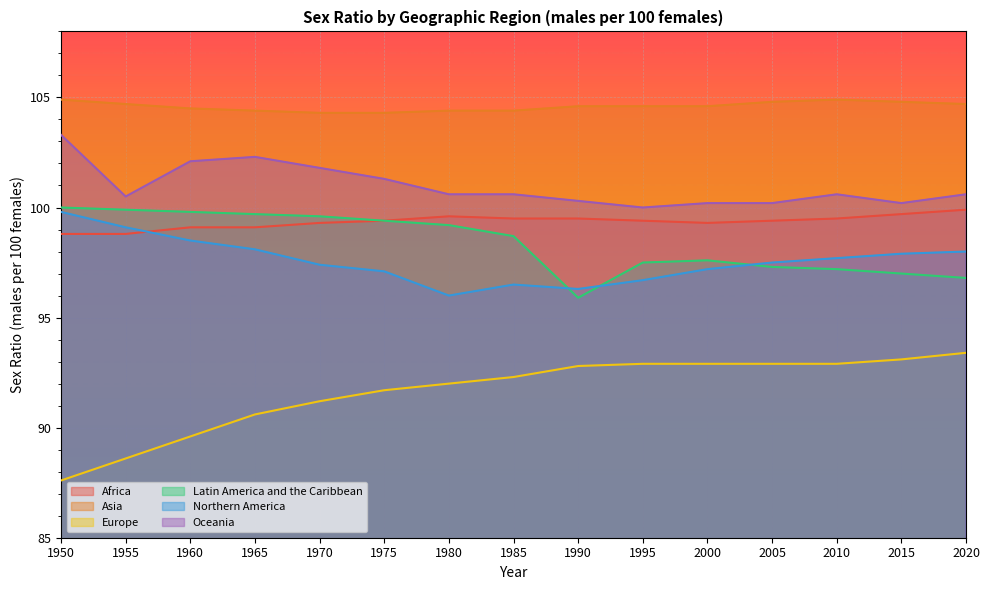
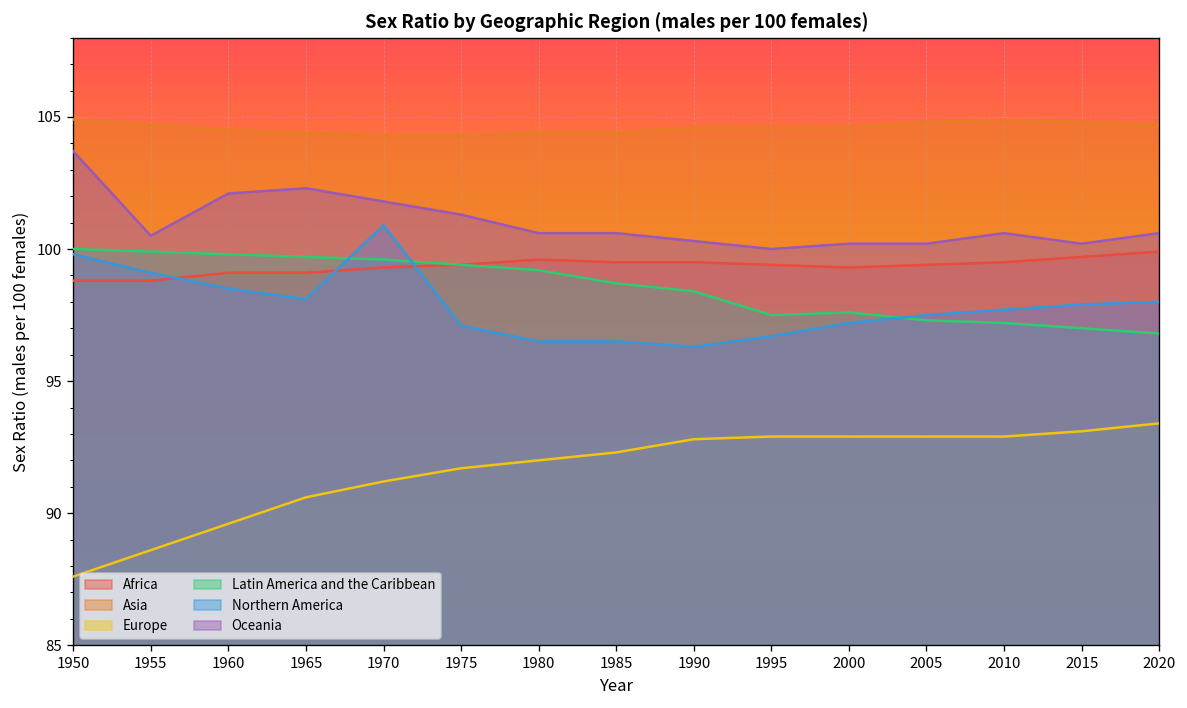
Oceania, 1950: 103.3 -> 103.7
Northern America, 1970: 97.4 -> 100.9
Northern America, 1980: 96.0 -> 96.5
Latin America and the Caribbean, 1990: 95.9 -> 98.4
